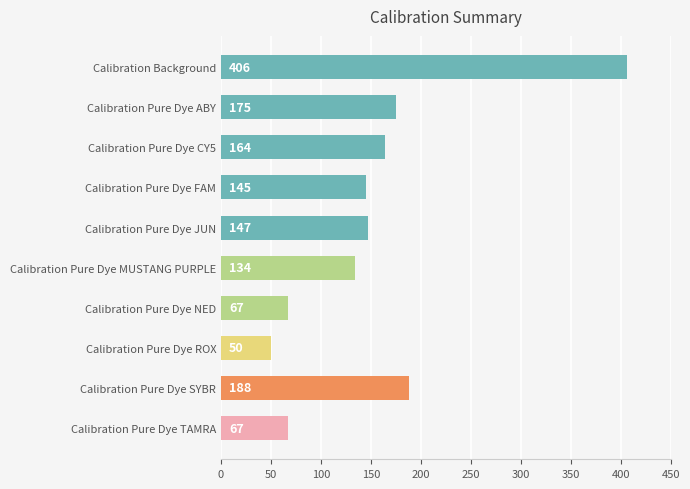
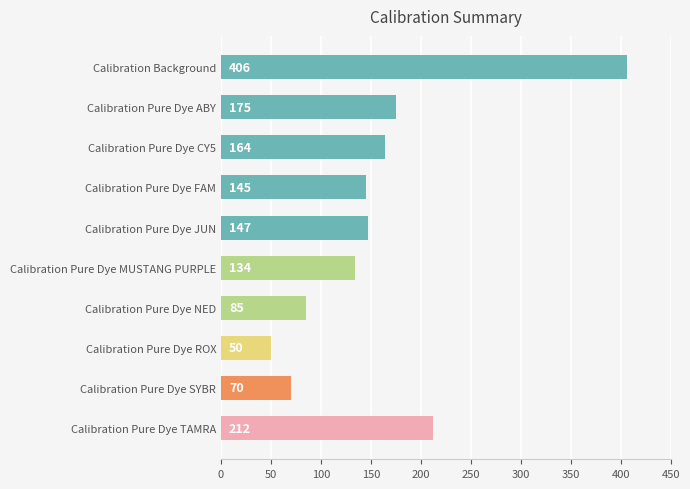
Calibration Pure Dye NED: 67 -> 85
Calibration Pure Dye SYBR: 188 -> 70
Calibration Pure Dye TAMRA: 67 -> 212
